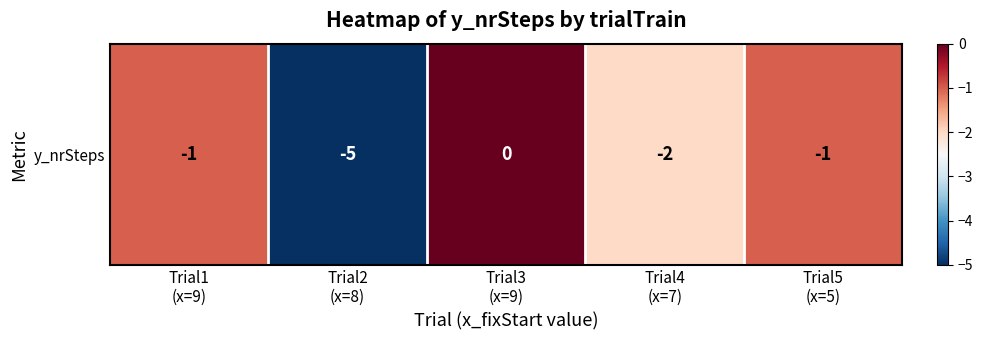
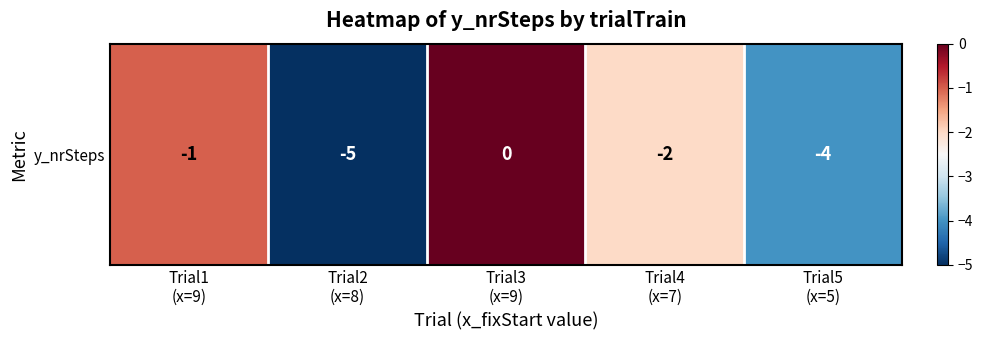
y_nrSteps, Trial5 (x=5): -1 -> -4
